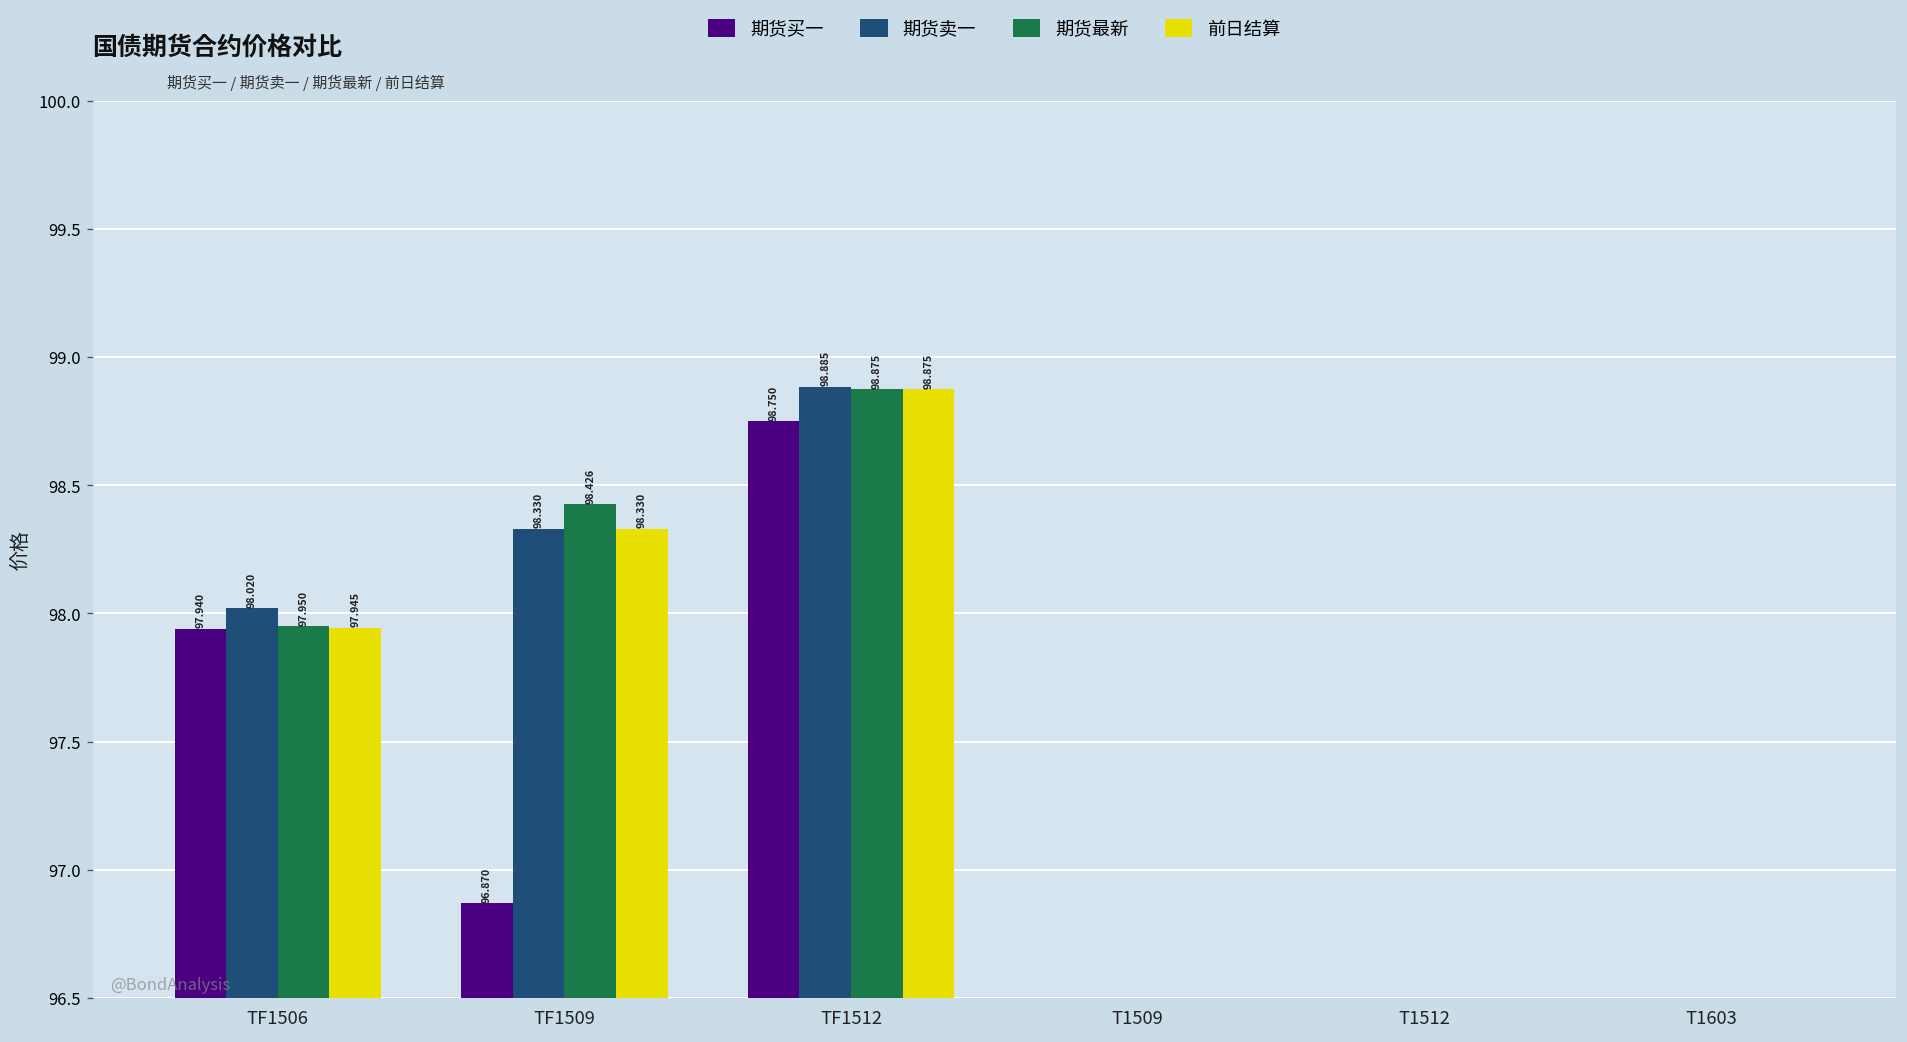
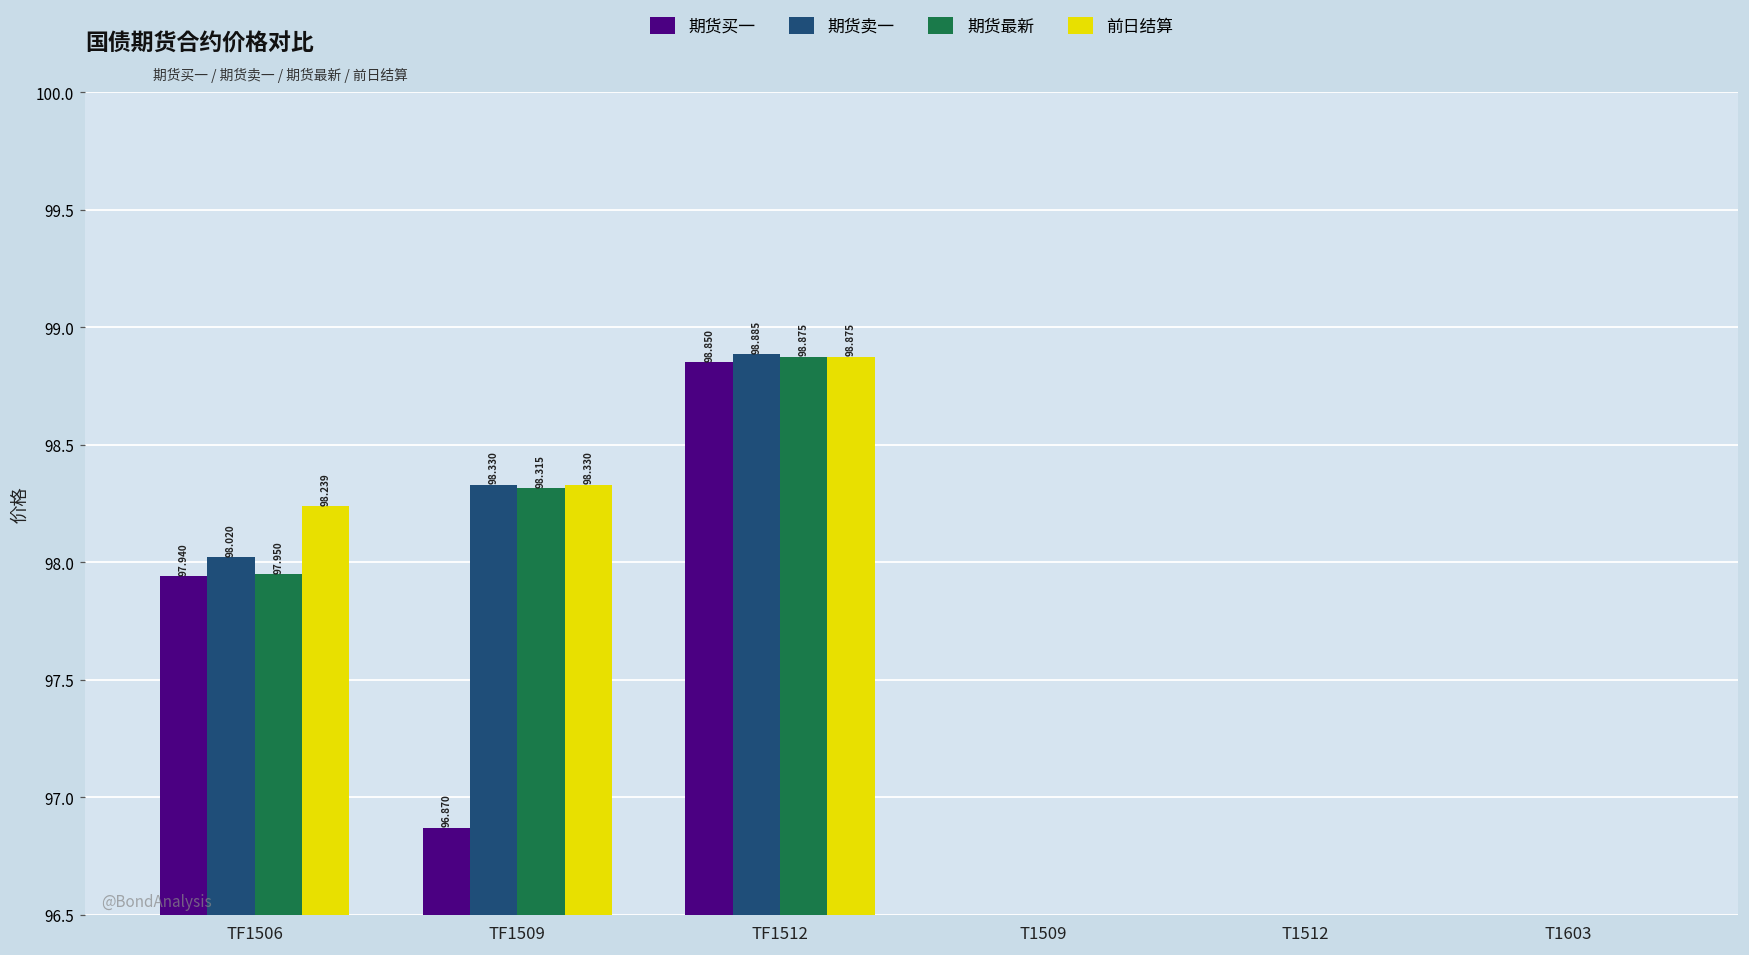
前日结算, TF1506: 97.945 -> 98.239
期货最新, TF1509: 98.426 -> 98.315
期货买一, TF1512: 98.750 -> 98.850
